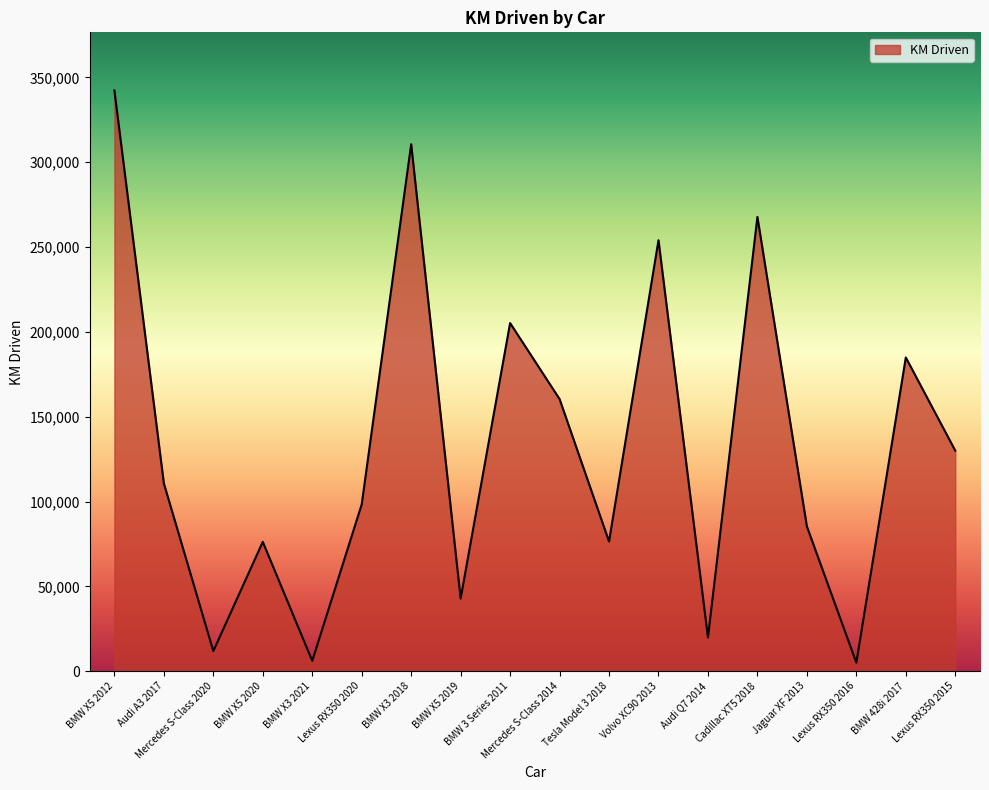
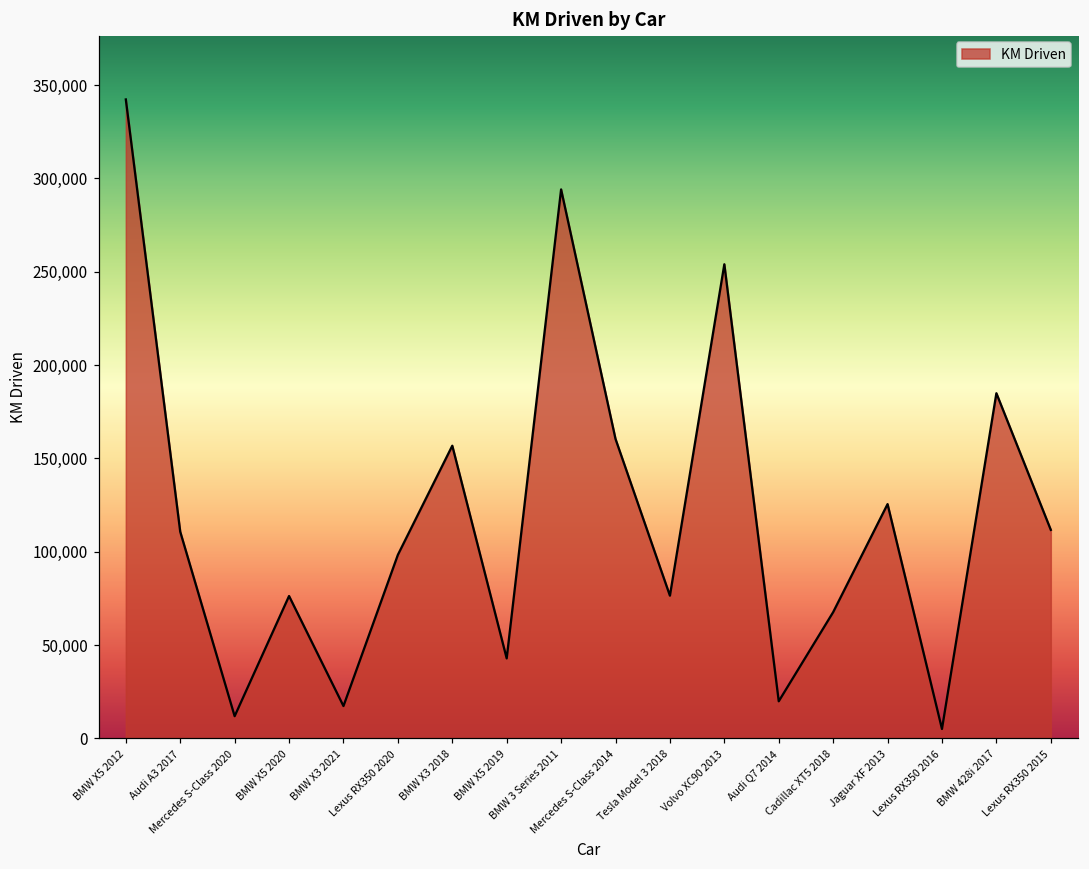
BMW X3 2021: 6,000 -> 17,000
BMW X3 2018: 311,000 -> 157,000
BMW 3 Series 2011: 205,000 -> 294,000
Cadillac XT5 2018: 268,000 -> 68,000
Jaguar XF 2013: 85,000 -> 125,000
Lexus RX350 2015: 130,000 -> 112,000
